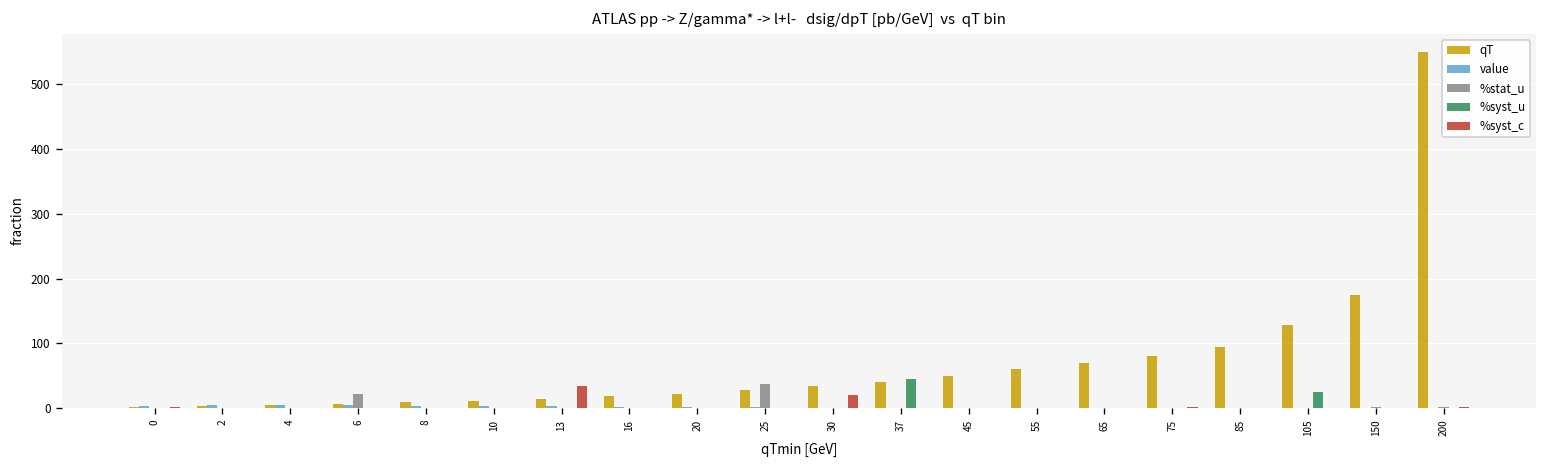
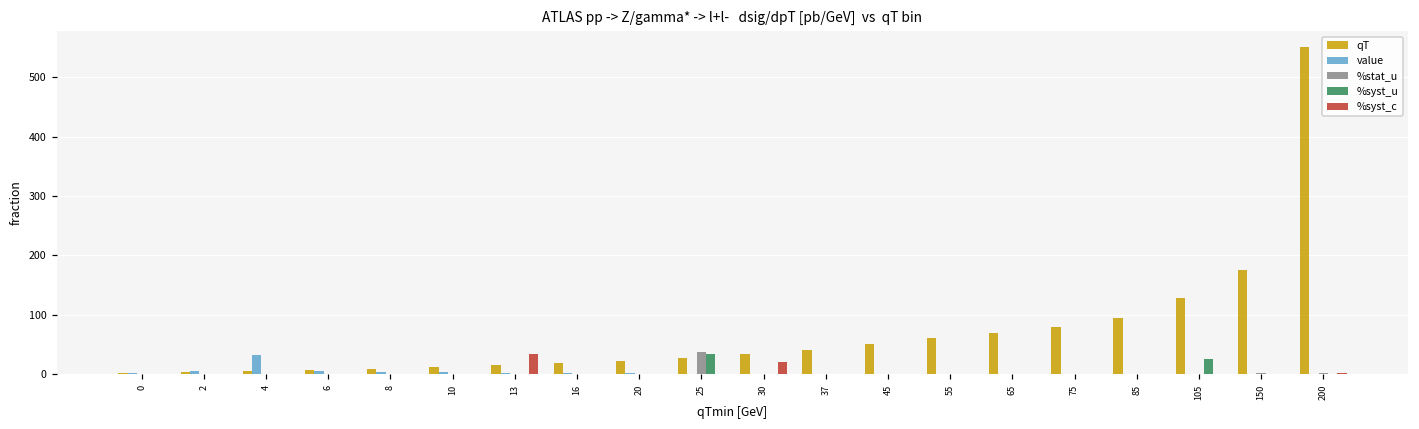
value, 4: 10 -> 30
%stat_u, 6: 20 -> 0
%syst_u, 25: 0 -> 30
%syst_u, 37: 50 -> 0
